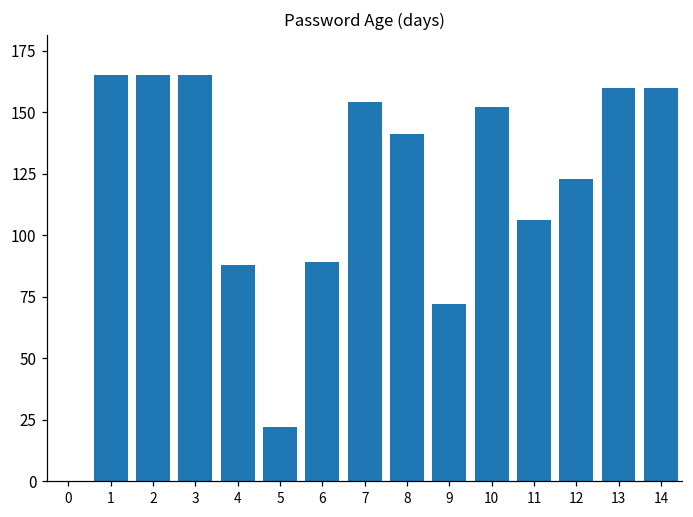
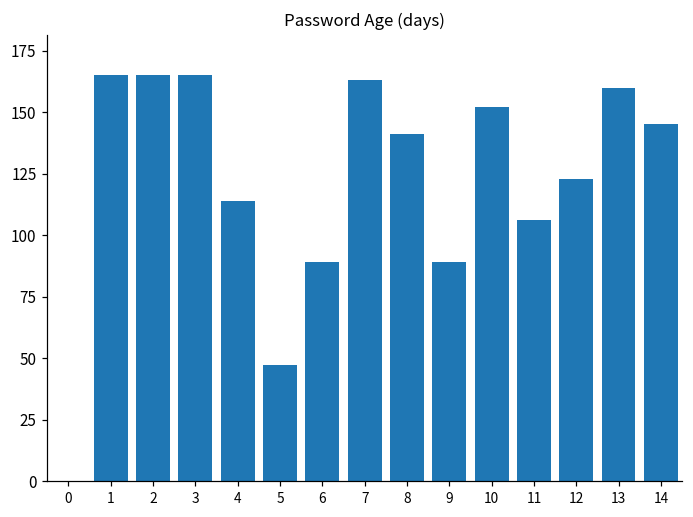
4: 88 -> 114
5: 22 -> 47
7: 154 -> 163
9: 72 -> 89
14: 160 -> 145
